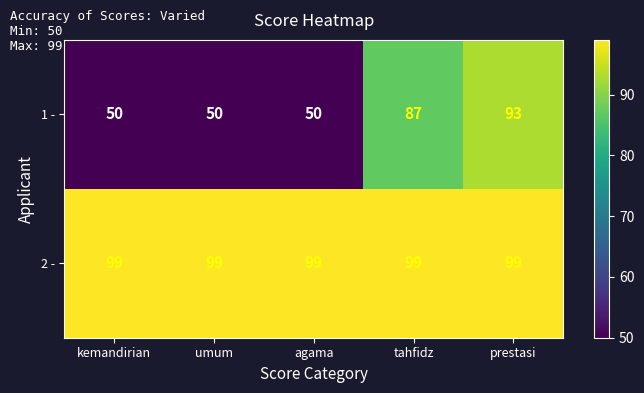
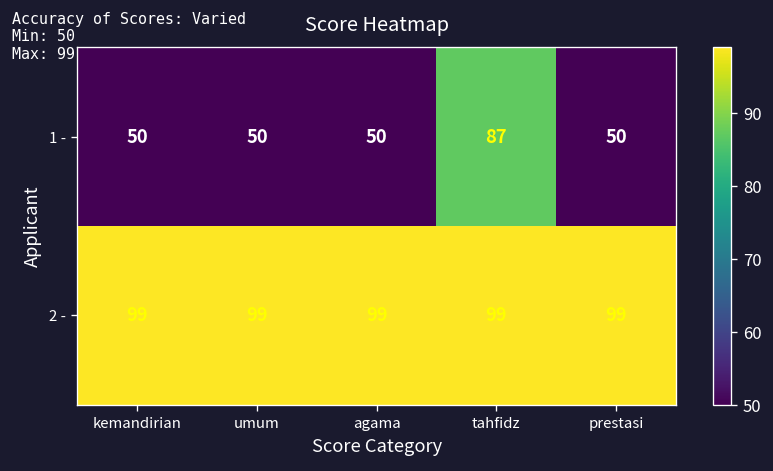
1 -, prestasi: 93 -> 50
